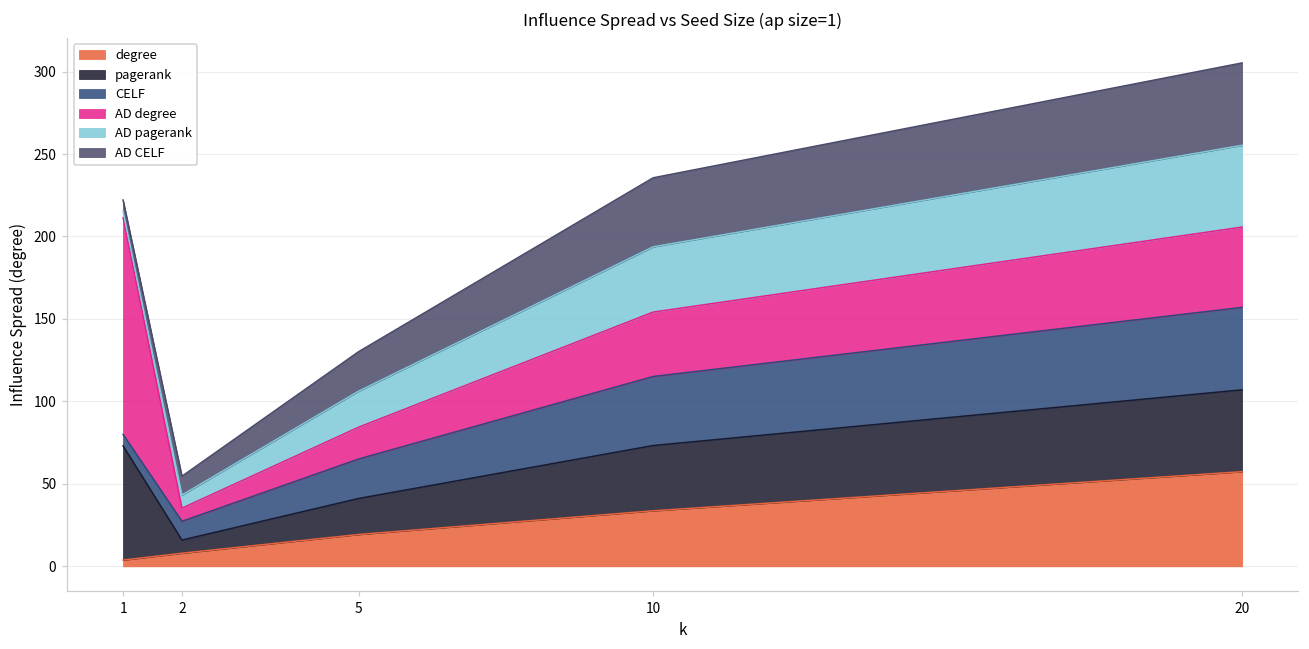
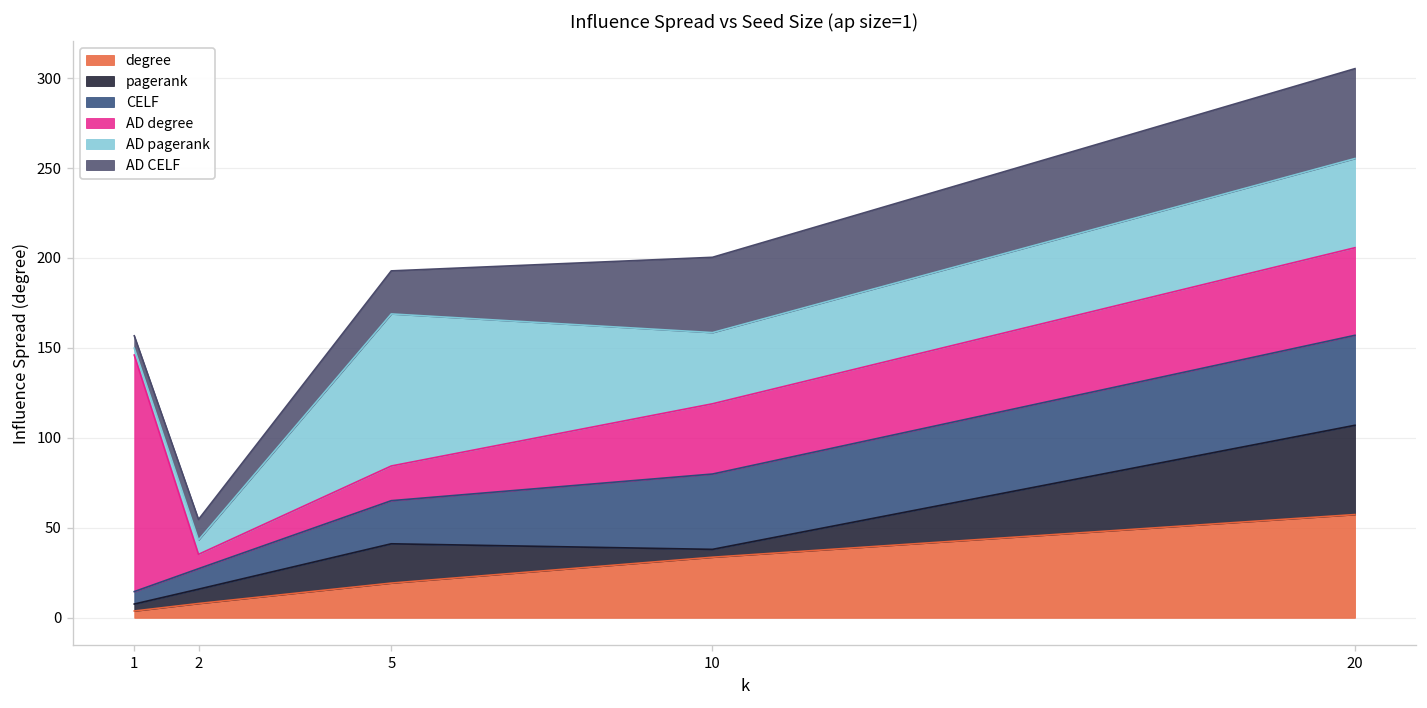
pagerank, 1: 69 -> 4
AD pagerank, 5: 22 -> 85
pagerank, 10: 40 -> 4
